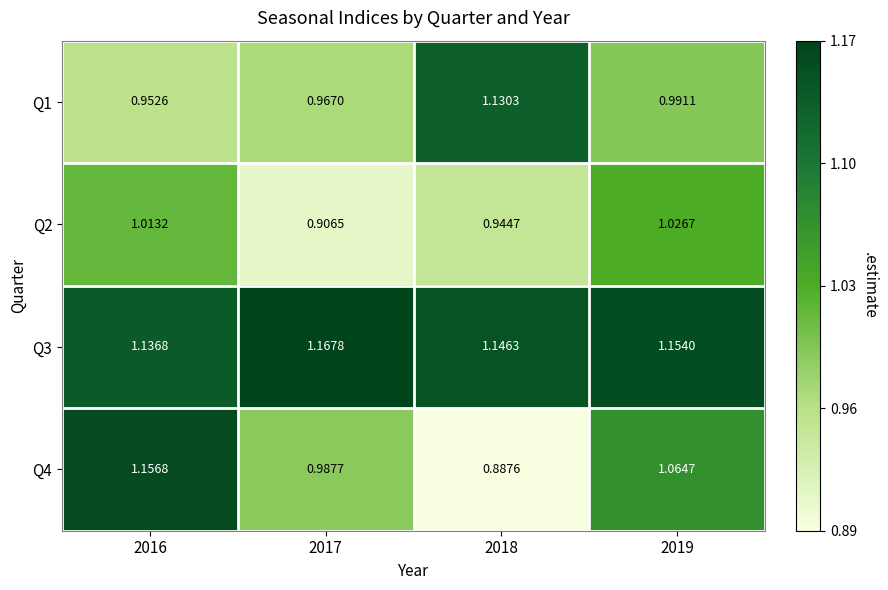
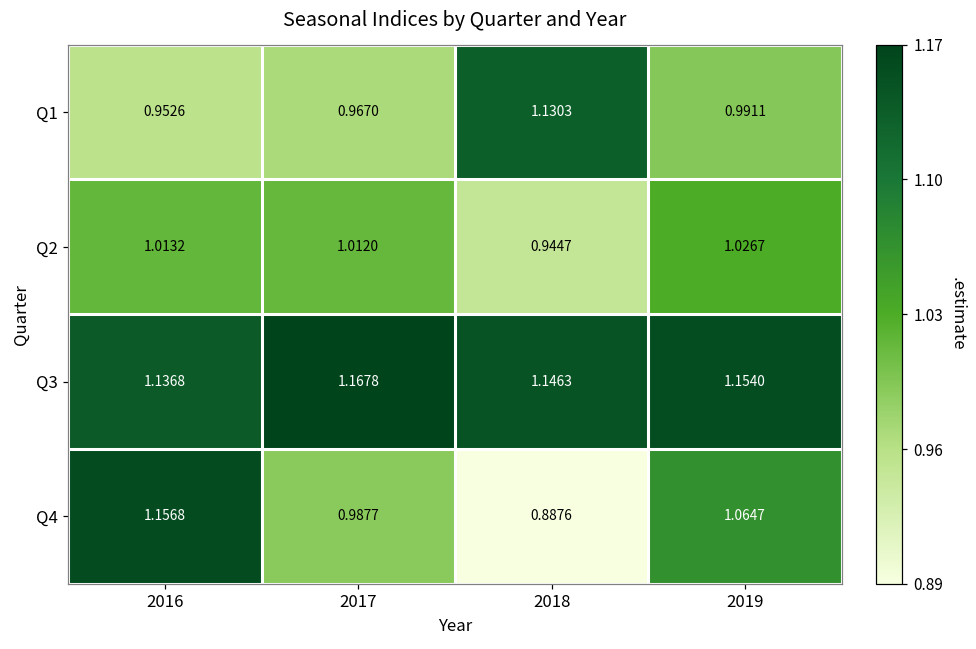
Q2, 2017: 0.9065 -> 1.0120
